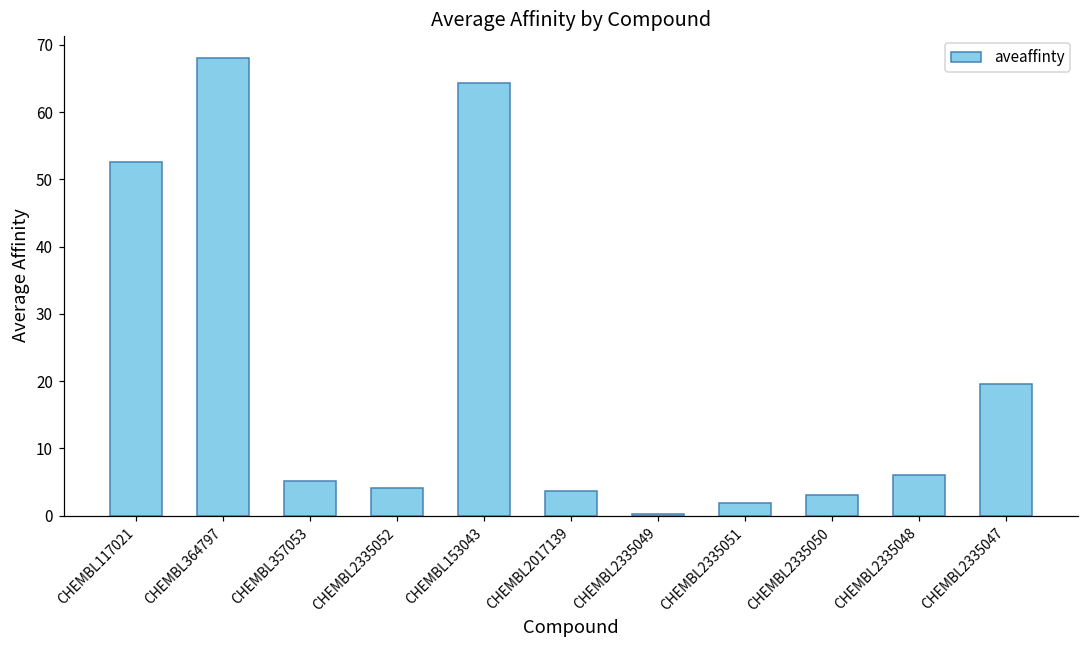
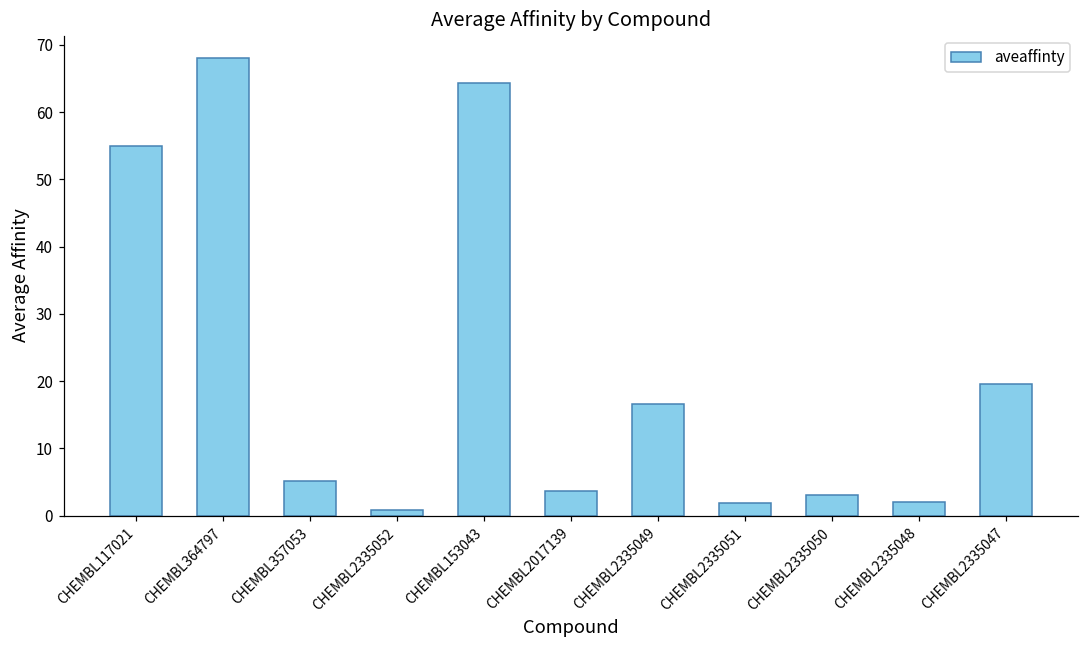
CHEMBL117021: 53 -> 55
CHEMBL2335052: 4 -> 1
CHEMBL2335049: 0 -> 17
CHEMBL2335048: 6 -> 2
